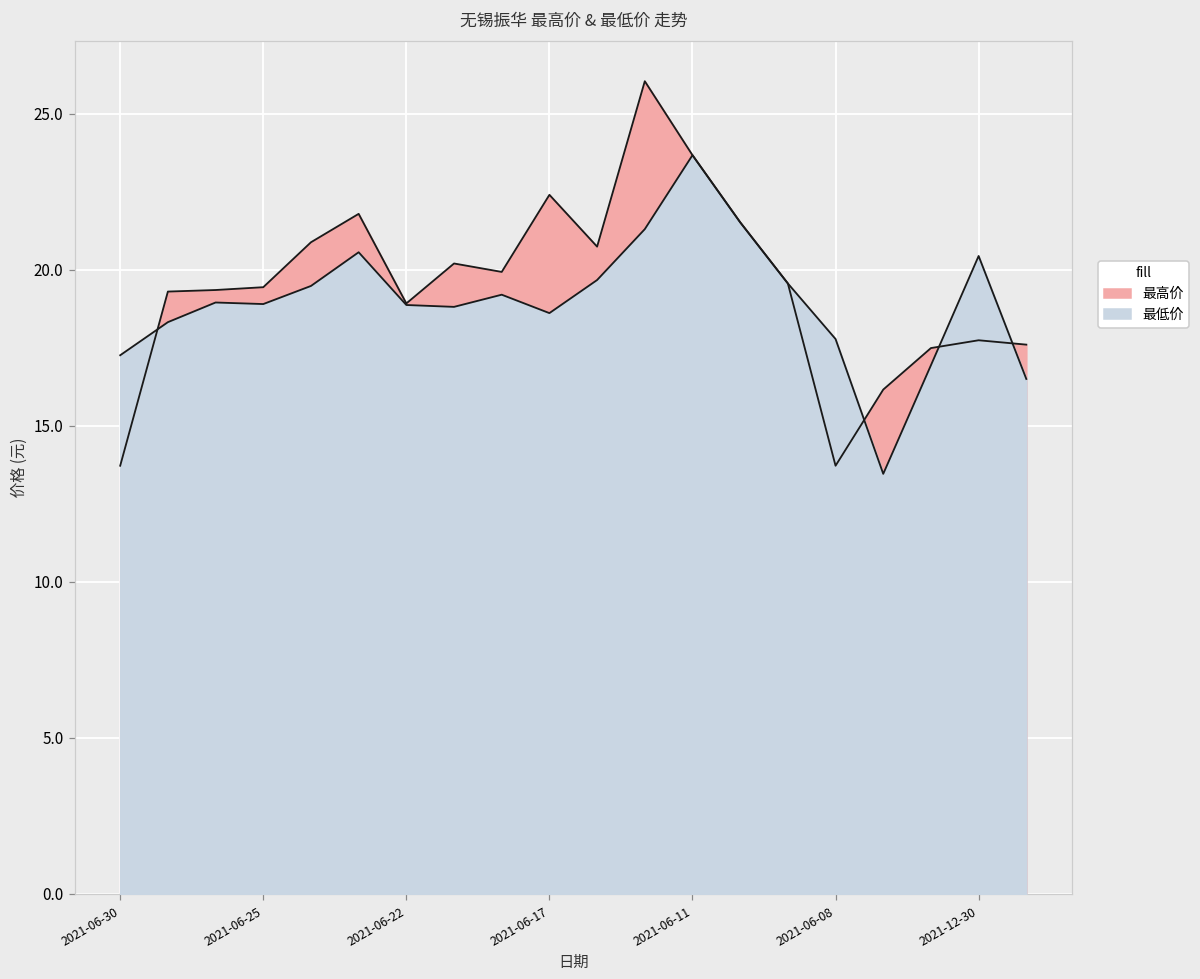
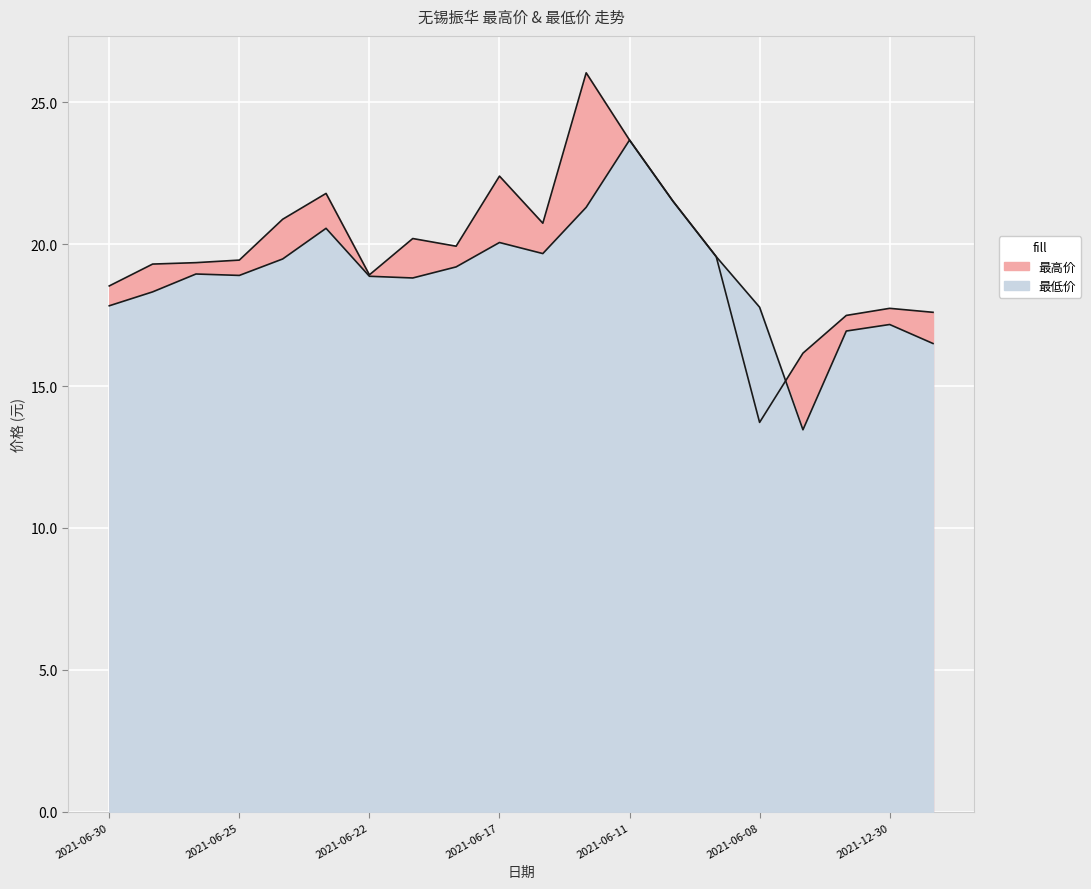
最高价, 2021-06-30: 13.7 -> 18.5
最低价, 2021-06-30: 17.3 -> 17.8
最低价, 2021-06-17: 18.6 -> 20.1
最低价, 2021-12-30: 20.4 -> 17.2
